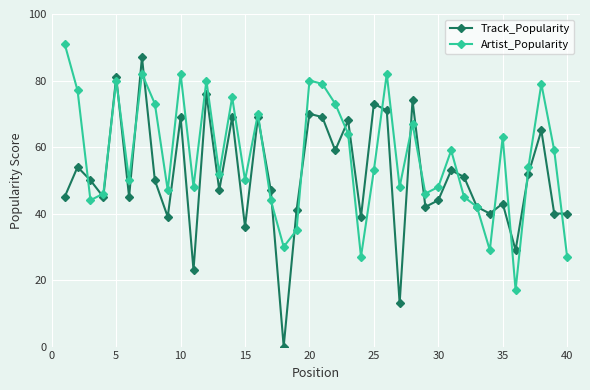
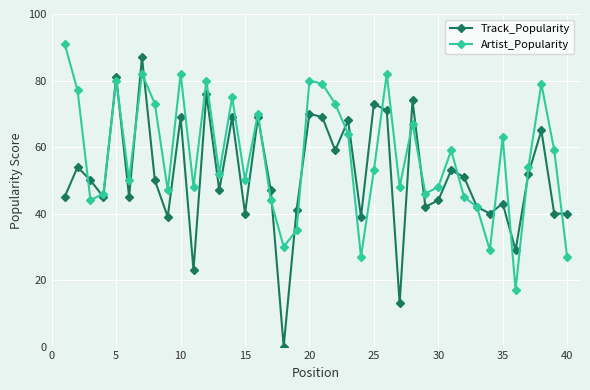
Track_Popularity, 15: 36 -> 40
